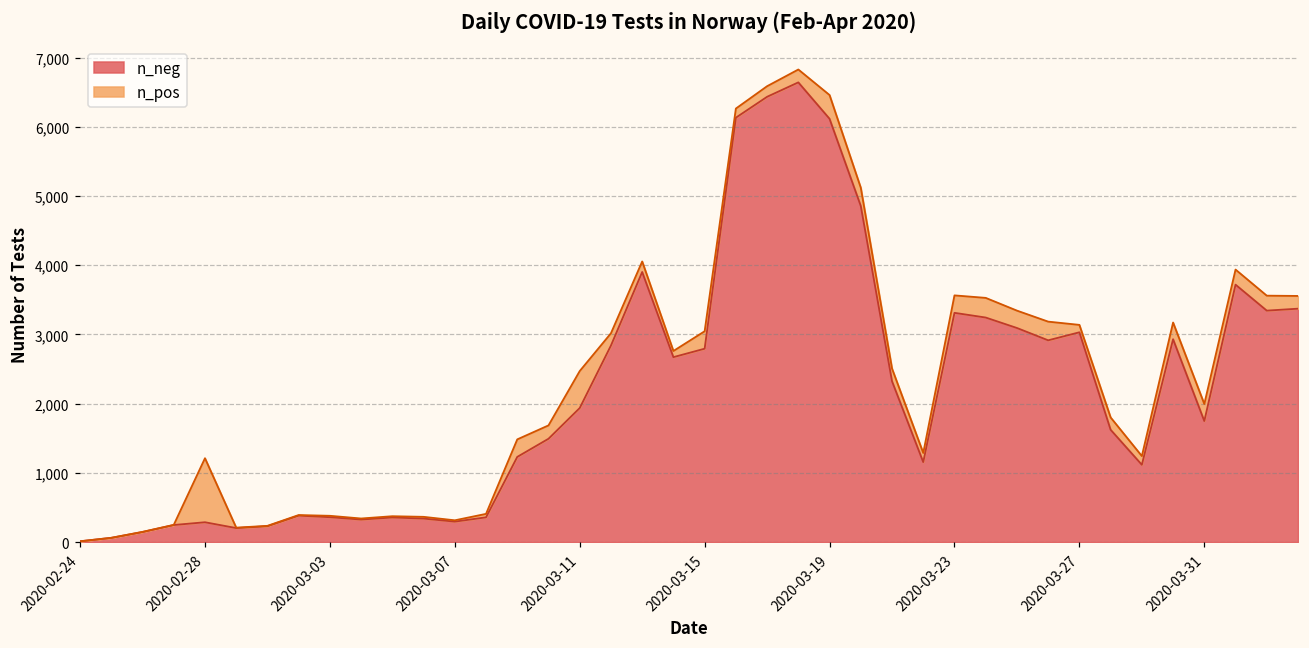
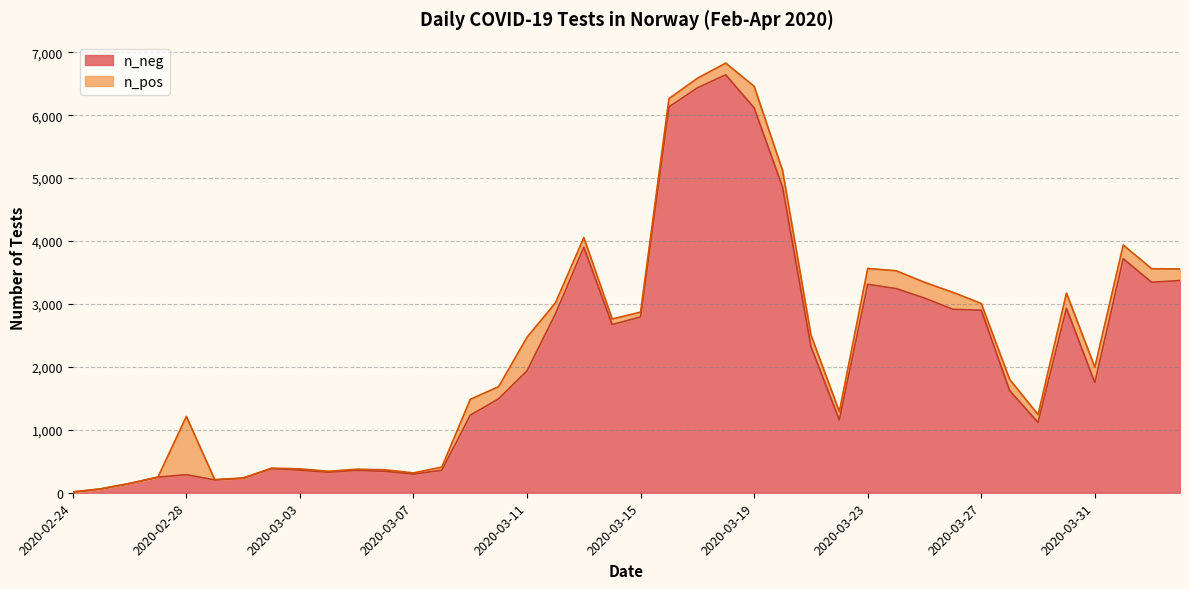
n_pos, 2020-03-15: 300 -> 100
n_neg, 2020-03-27: 3,000 -> 2,900
